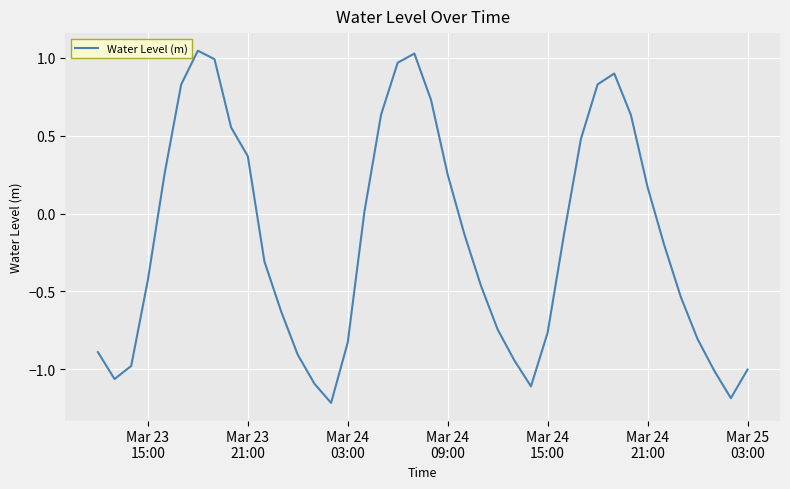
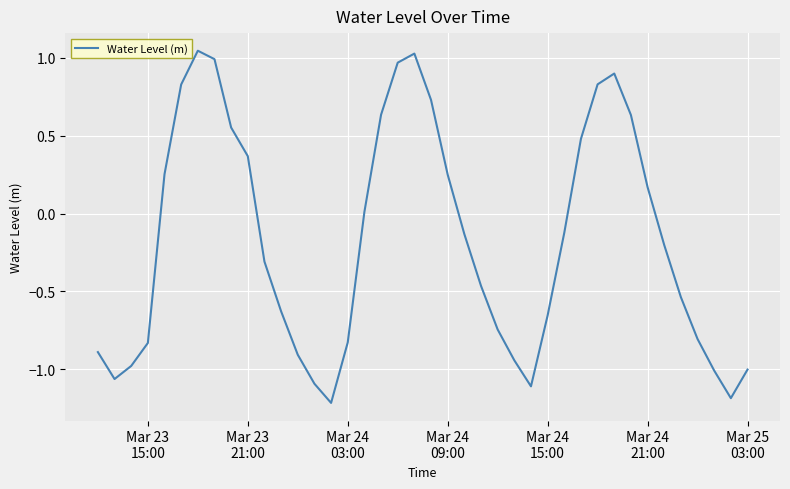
Mar 23 15:00: -0.43 -> -0.83
Mar 24 15:00: -0.76 -> -0.65
